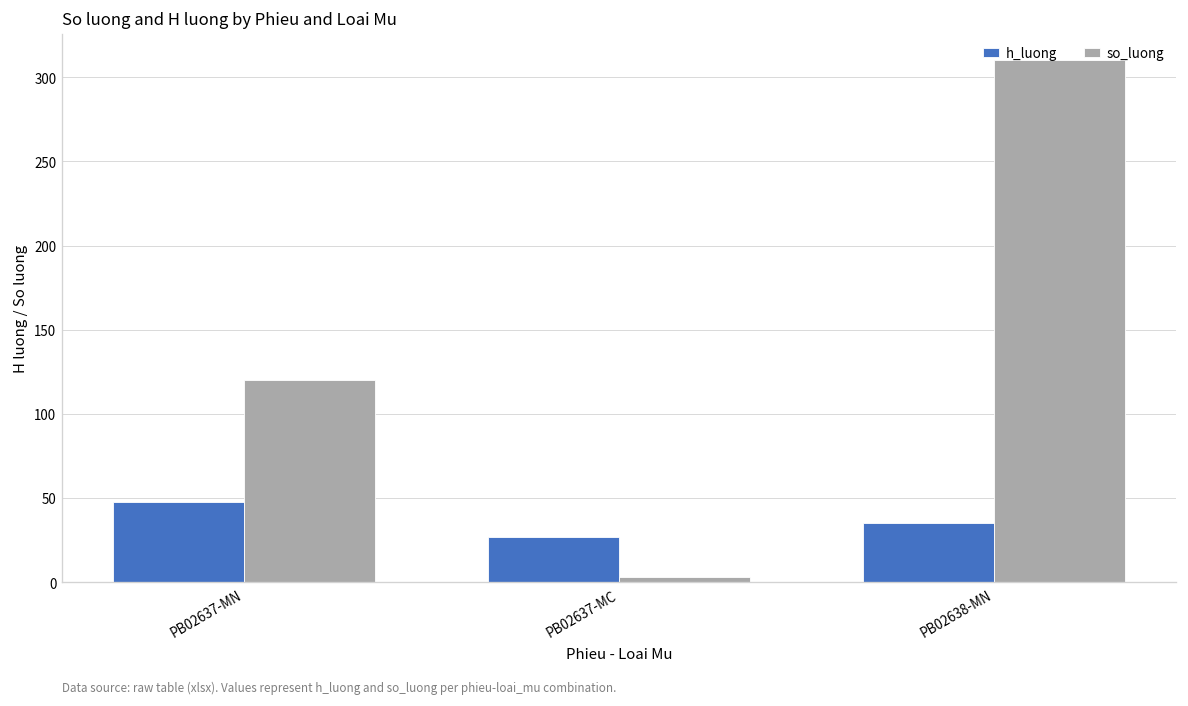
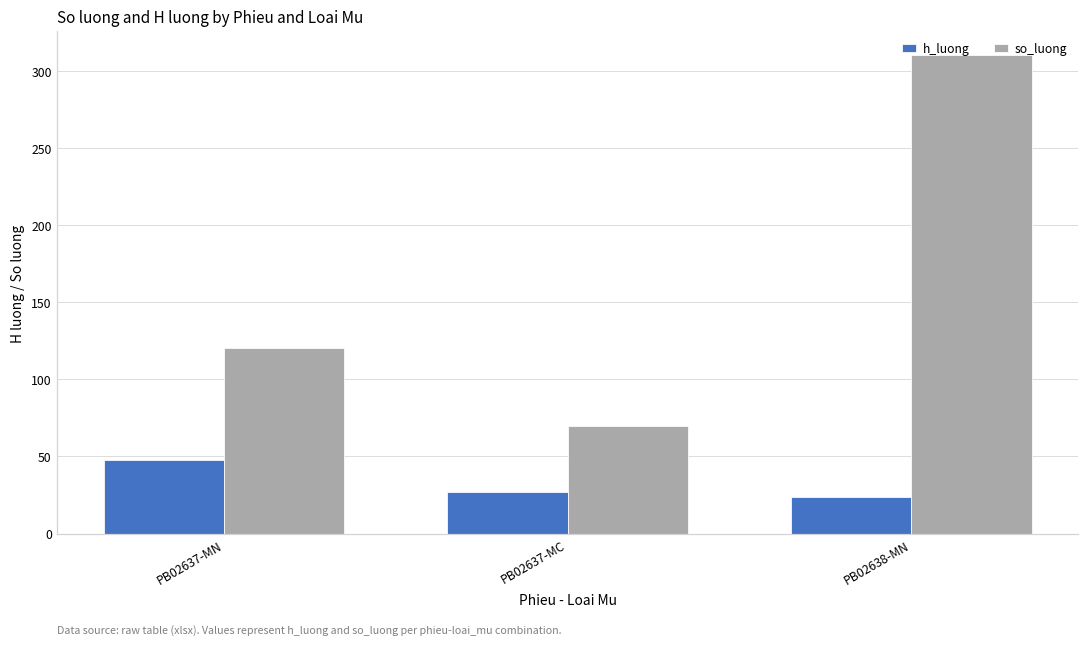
so_luong, PB02637-MC: 3 -> 70
h_luong, PB02638-MN: 35 -> 24
